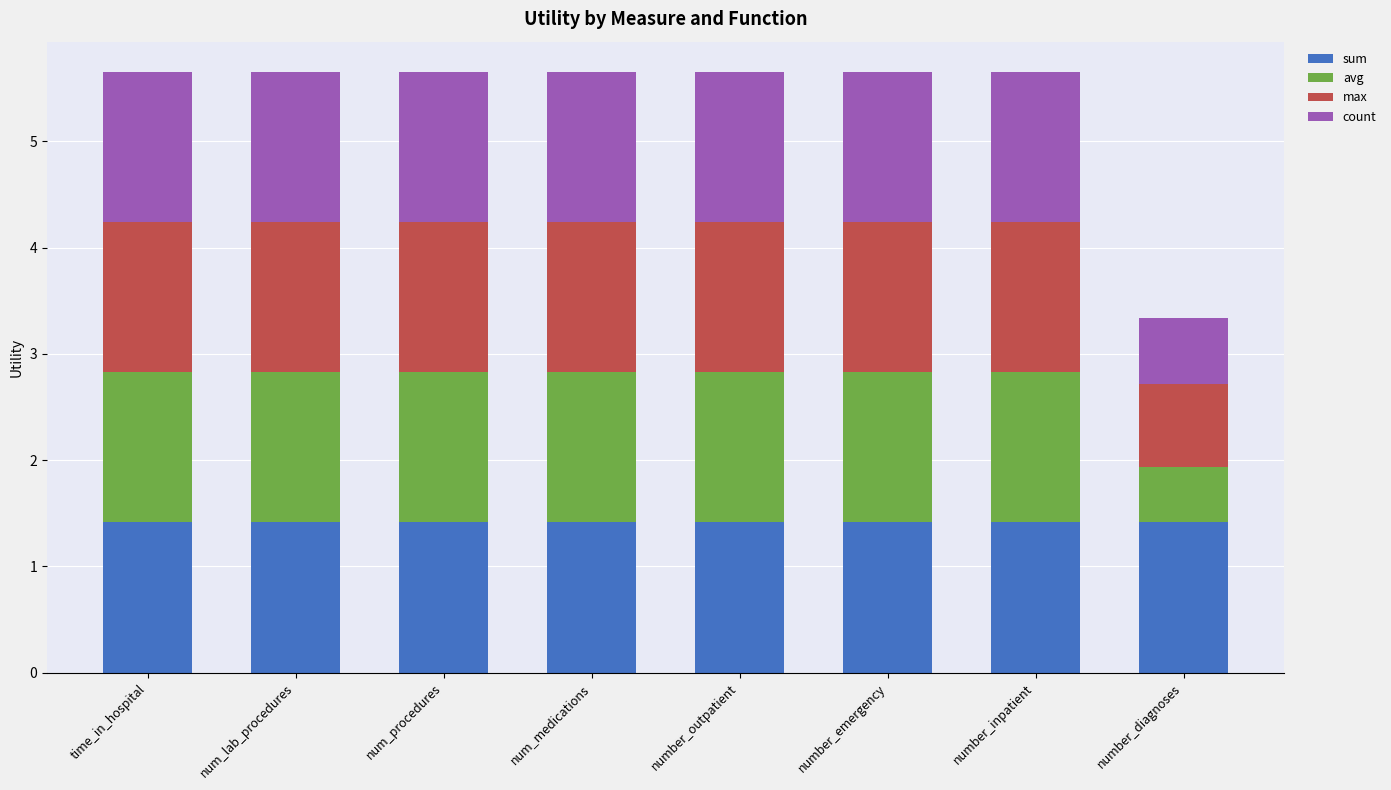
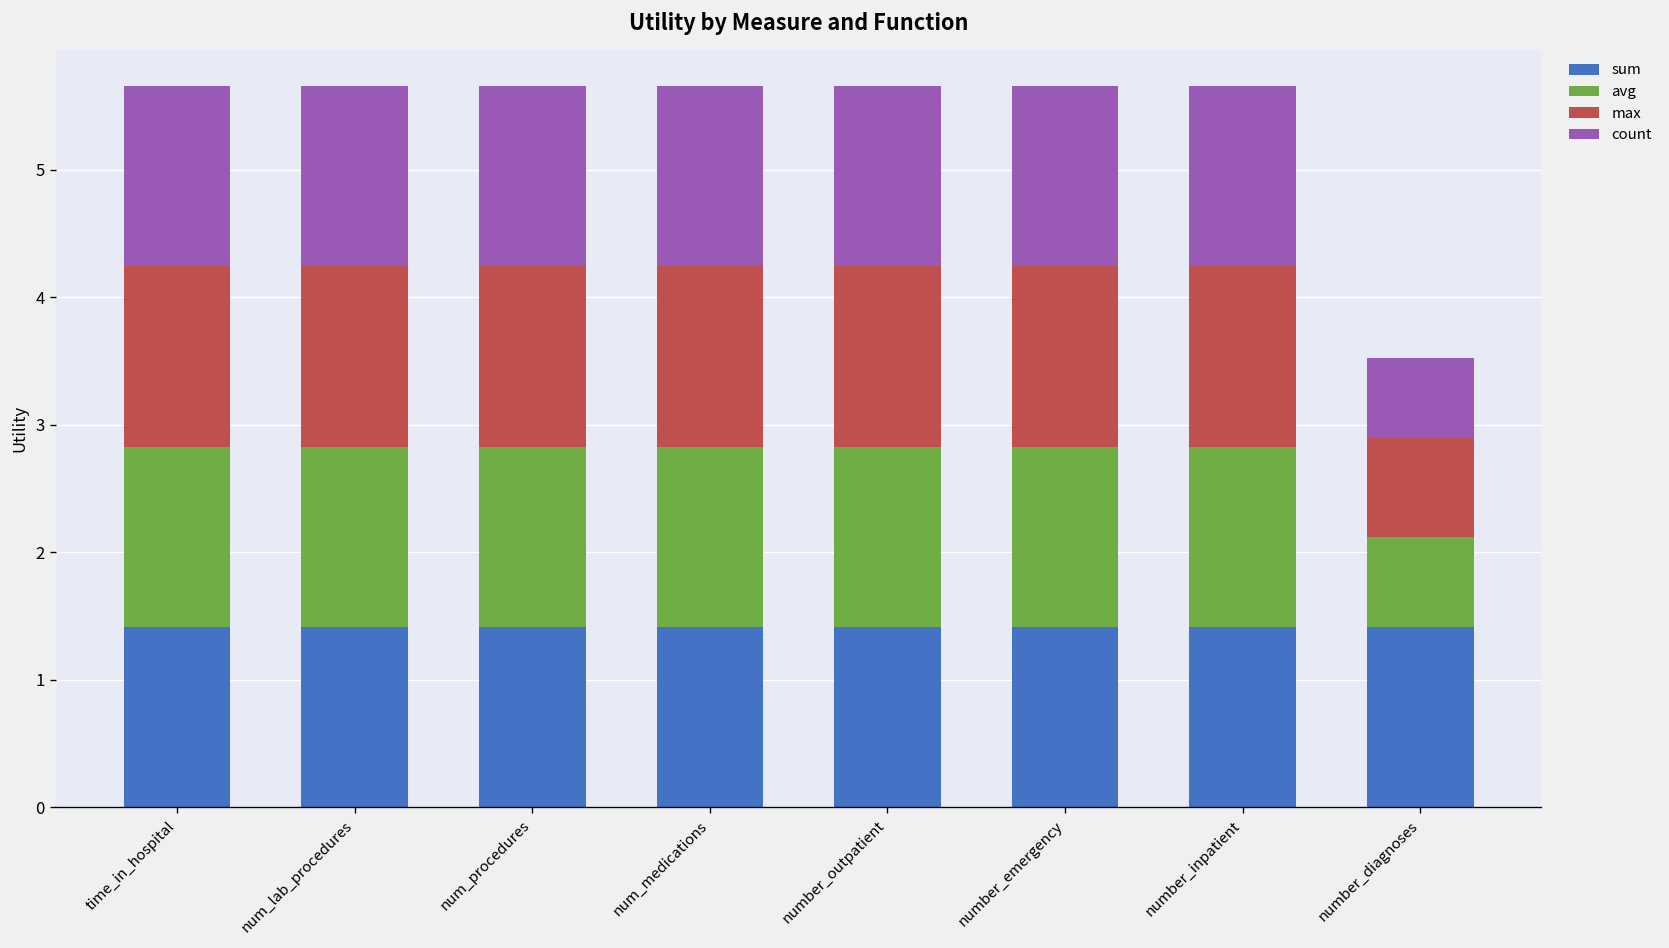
avg, number_diagnoses: 0.52 -> 0.70
